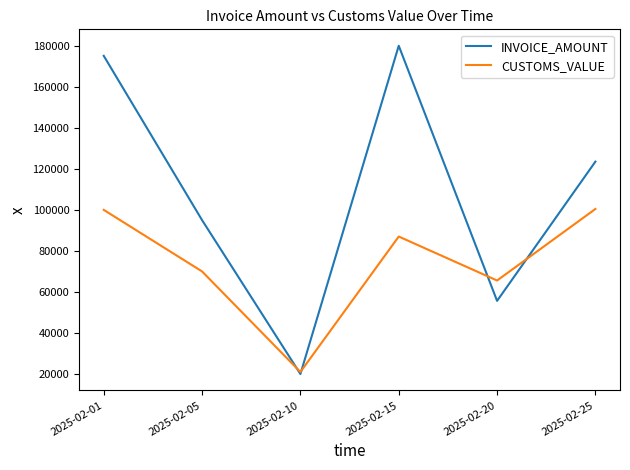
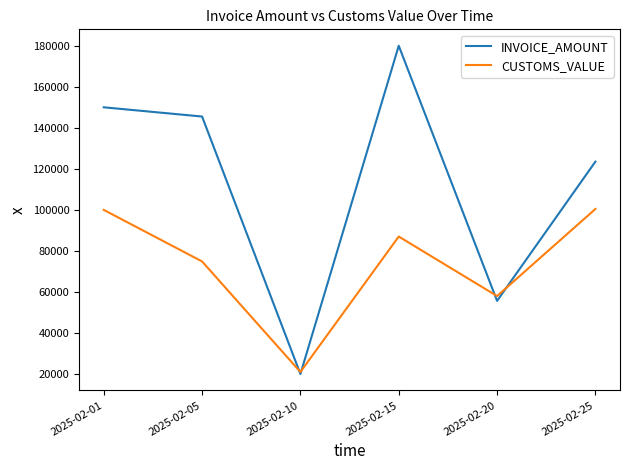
INVOICE_AMOUNT, 2025-02-01: 175000 -> 150000
INVOICE_AMOUNT, 2025-02-05: 95000 -> 145000
CUSTOMS_VALUE, 2025-02-05: 70000 -> 75000
CUSTOMS_VALUE, 2025-02-20: 66000 -> 58000
